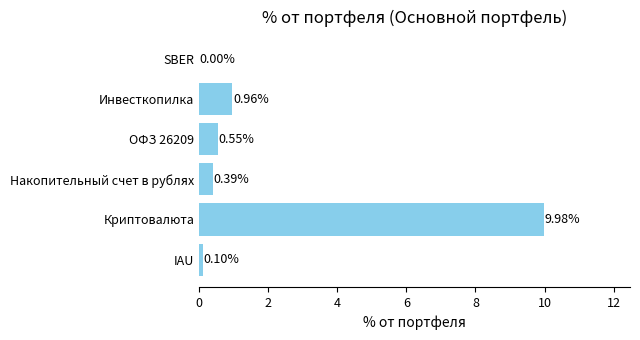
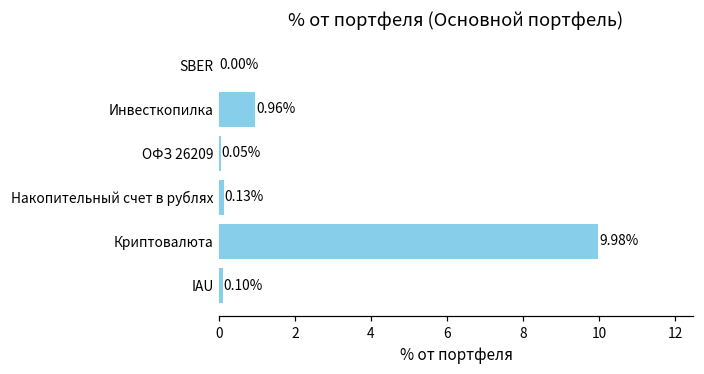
ОФЗ 26209: 0.55% -> 0.05%
Накопительный счет в рублях: 0.39% -> 0.13%
